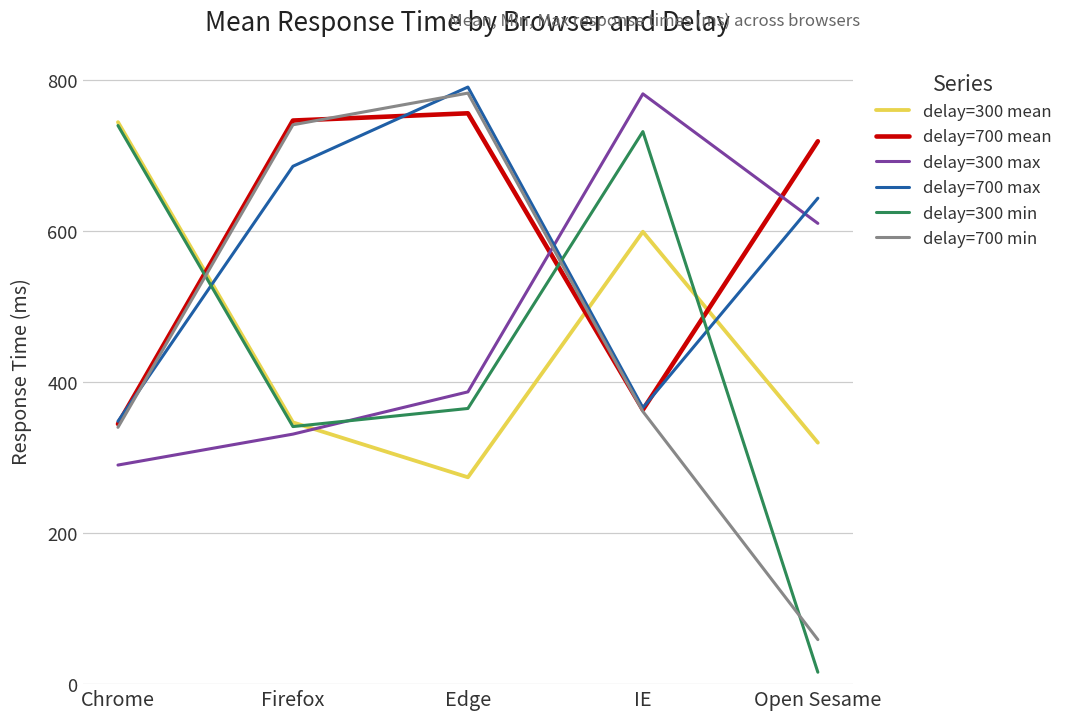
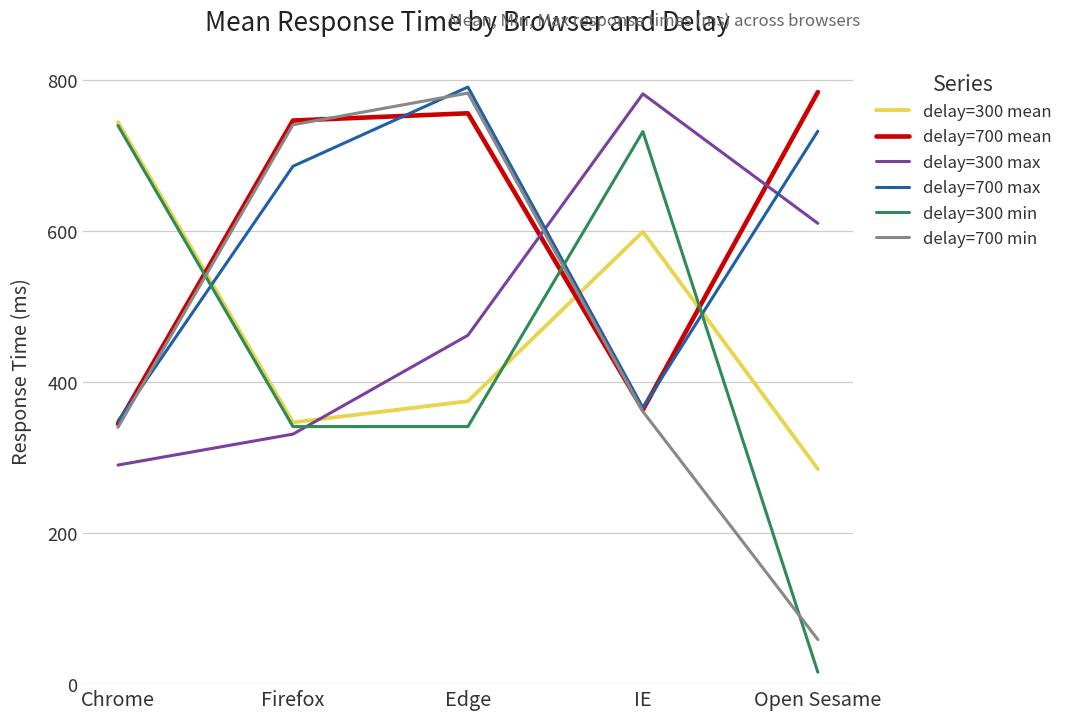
delay=300 mean, Edge: 270 -> 370
delay=300 max, Edge: 390 -> 460
delay=300 min, Edge: 370 -> 340
delay=300 mean, Open Sesame: 320 -> 280
delay=700 mean, Open Sesame: 720 -> 780
delay=700 max, Open Sesame: 640 -> 730
